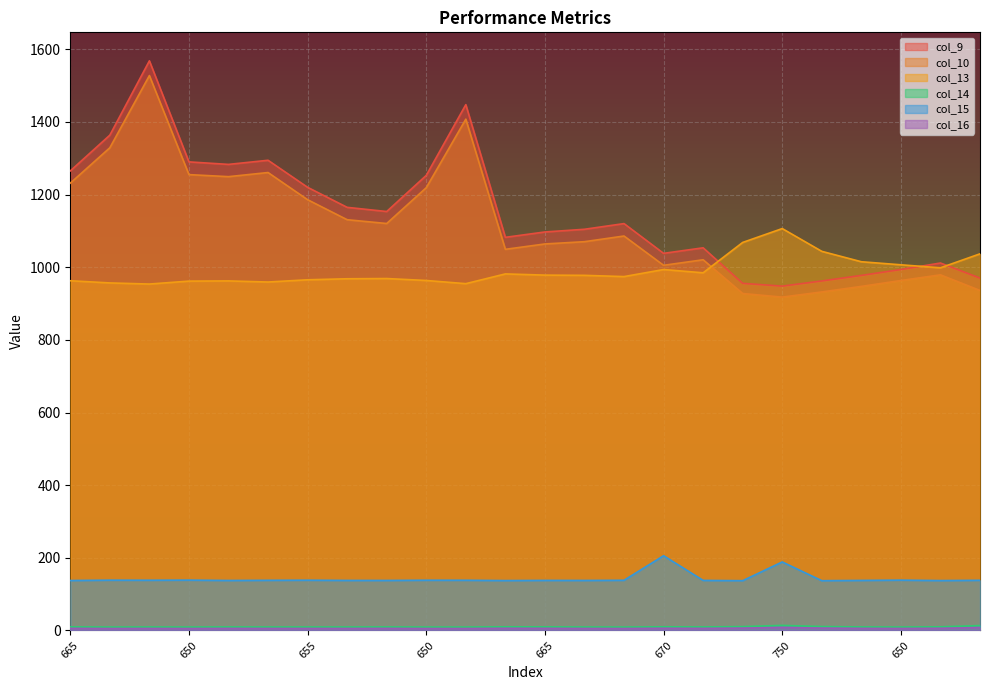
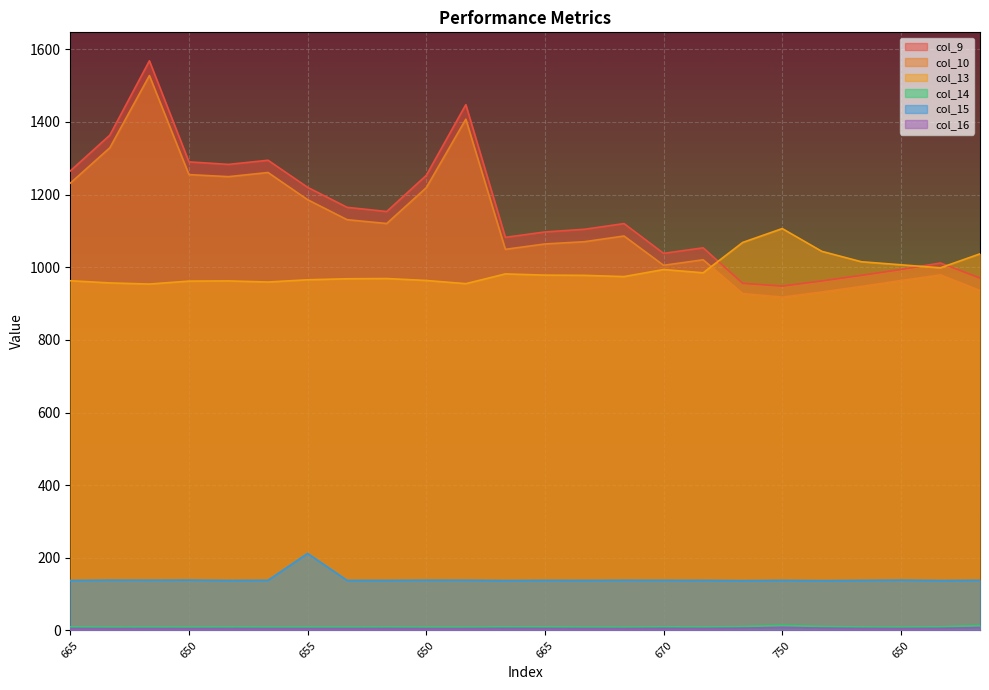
col_15, 655: 140 -> 210
col_15, 670: 210 -> 140
col_15, 750: 190 -> 140
